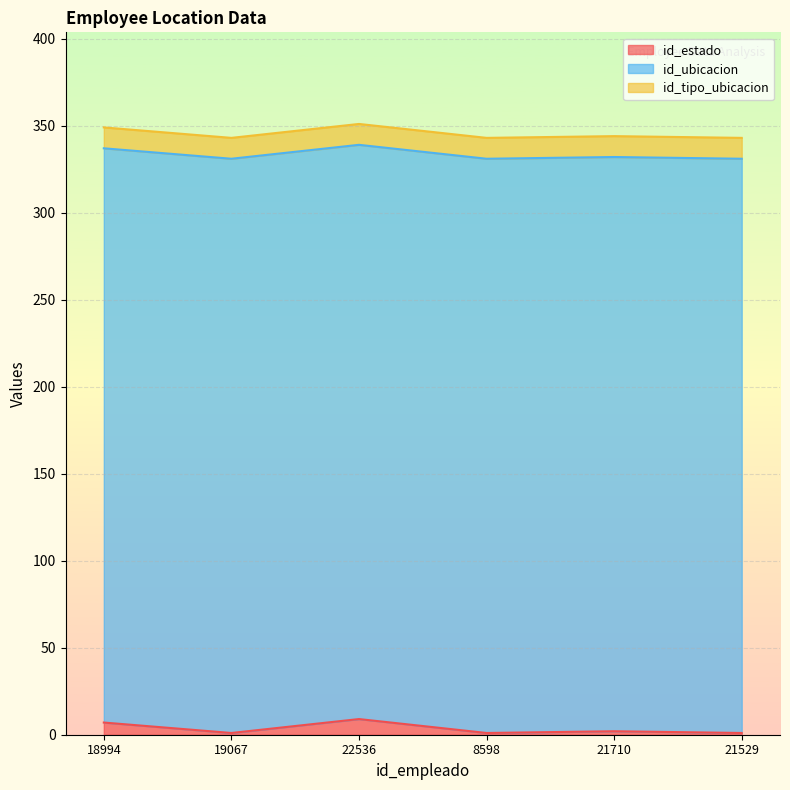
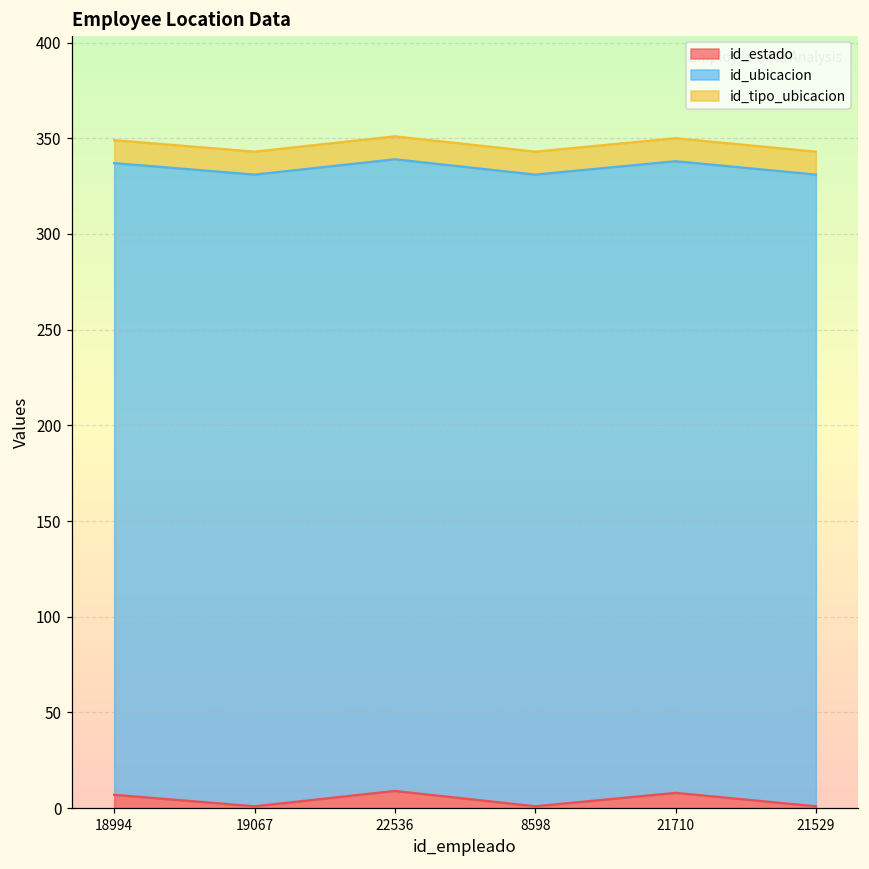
id_estado, 21710: 2 -> 8
